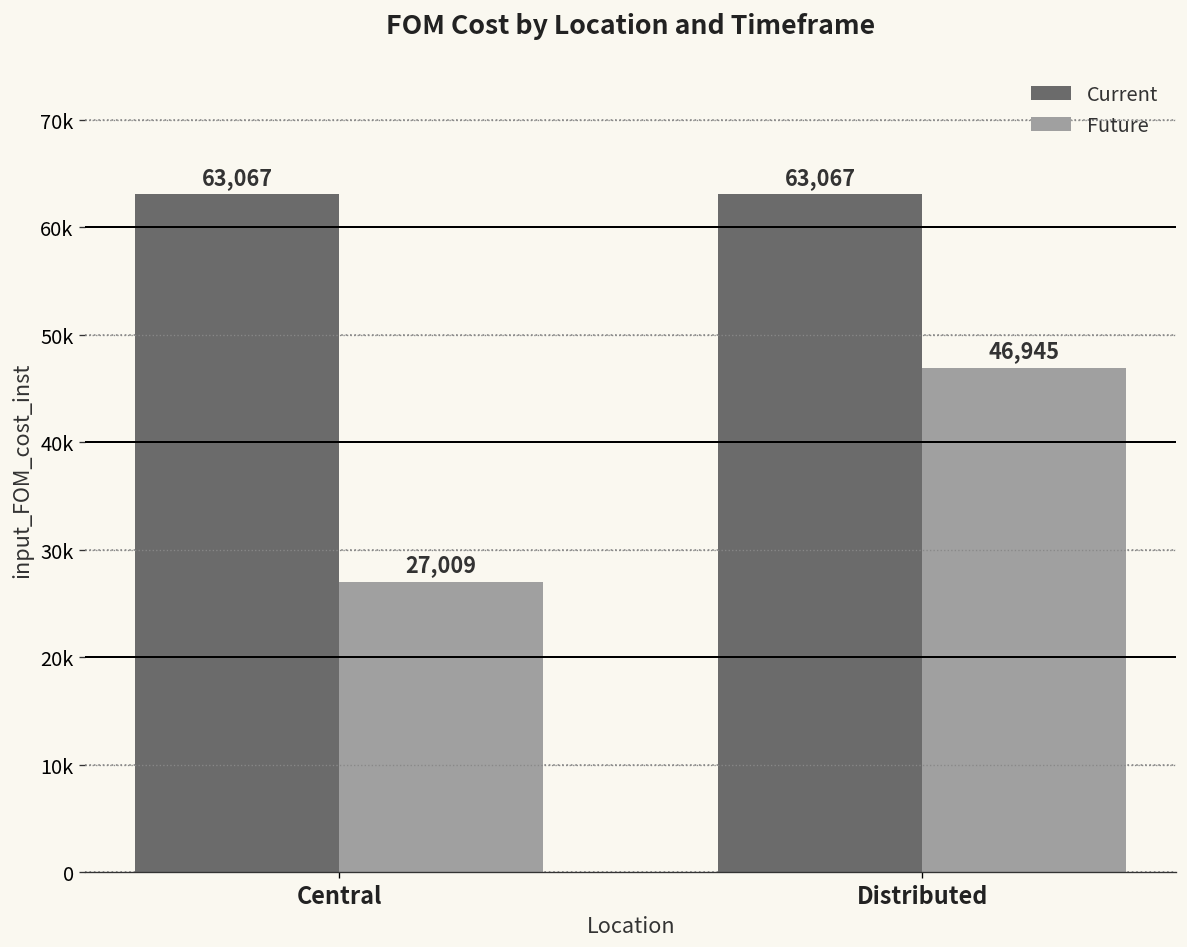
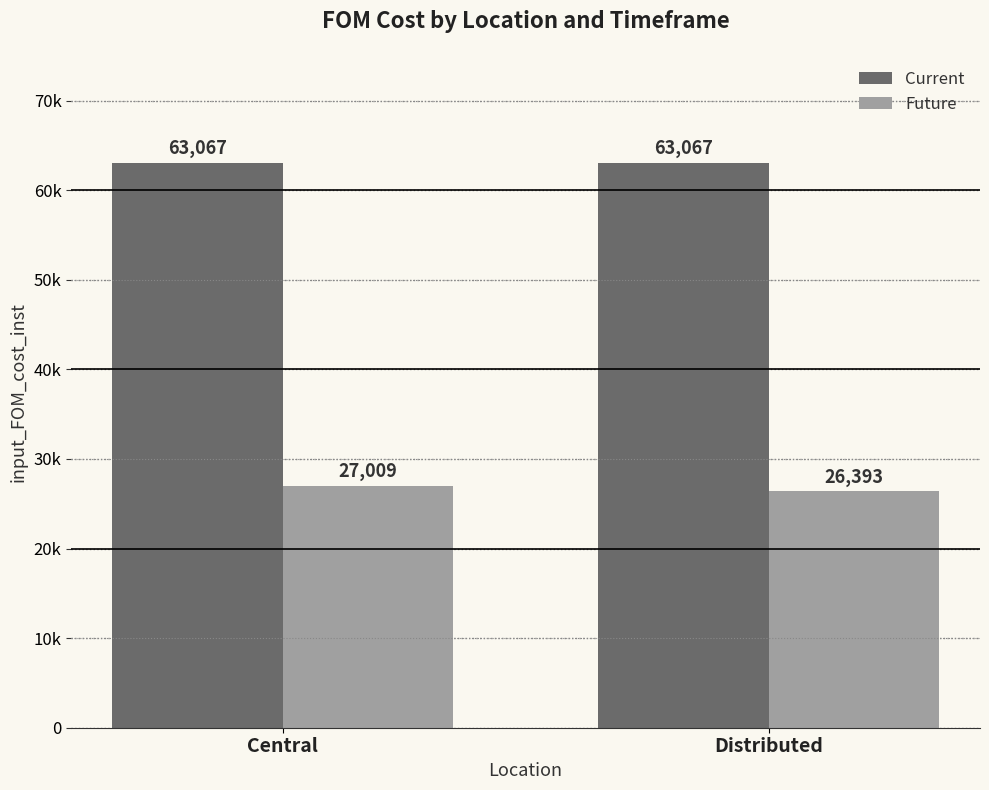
Future, Distributed: 46,945 -> 26,393
